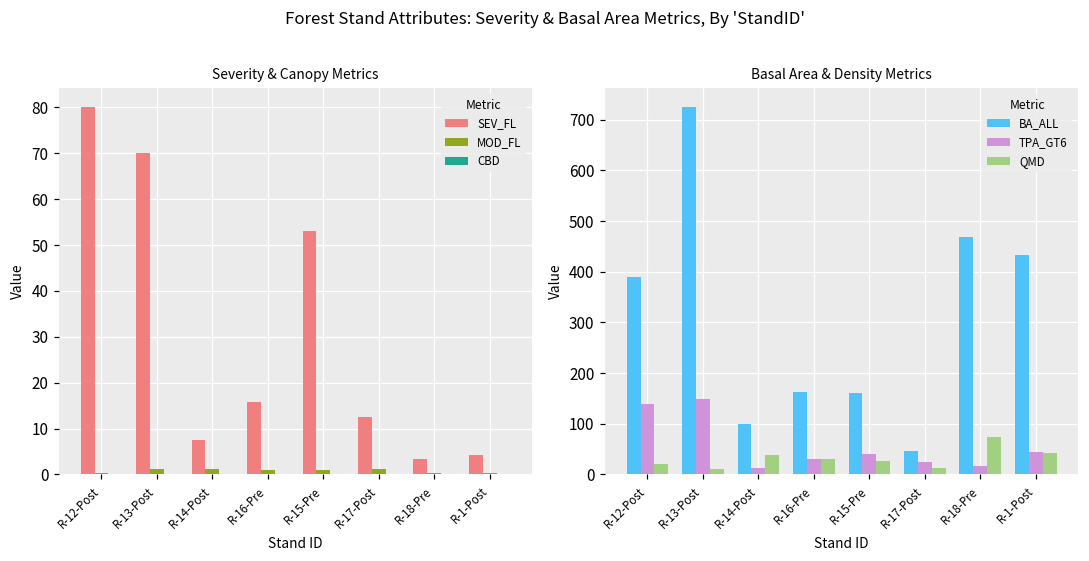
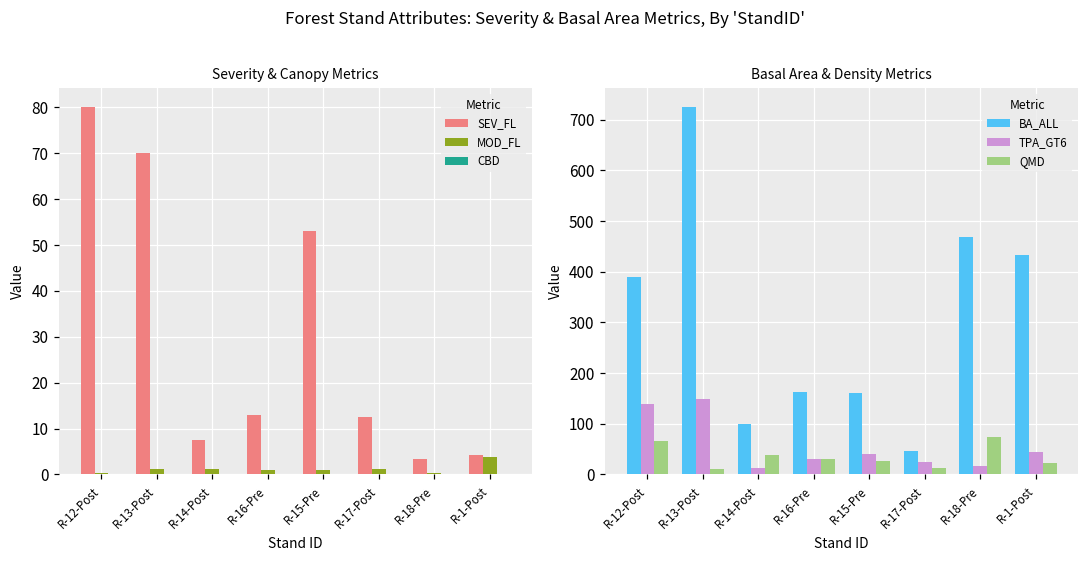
Severity & Canopy Metrics, SEV_FL, R-16-Pre: 16 -> 13
Severity & Canopy Metrics, MOD_FL, R-1-Post: 0 -> 4
Basal Area & Density Metrics, QMD, R-12-Post: 20 -> 70
Basal Area & Density Metrics, QMD, R-1-Post: 40 -> 20
